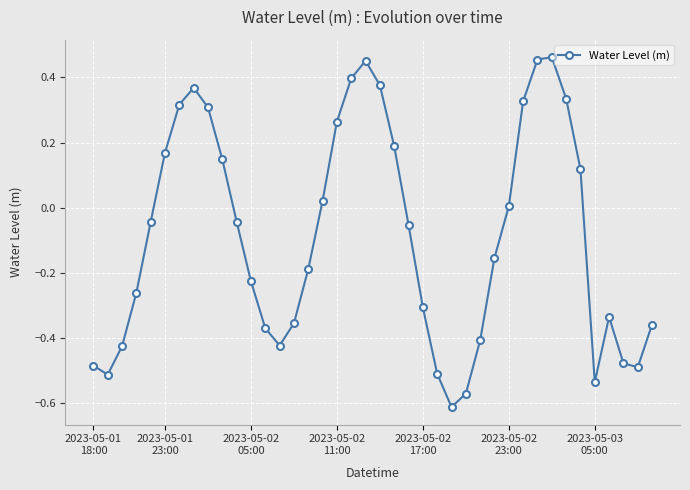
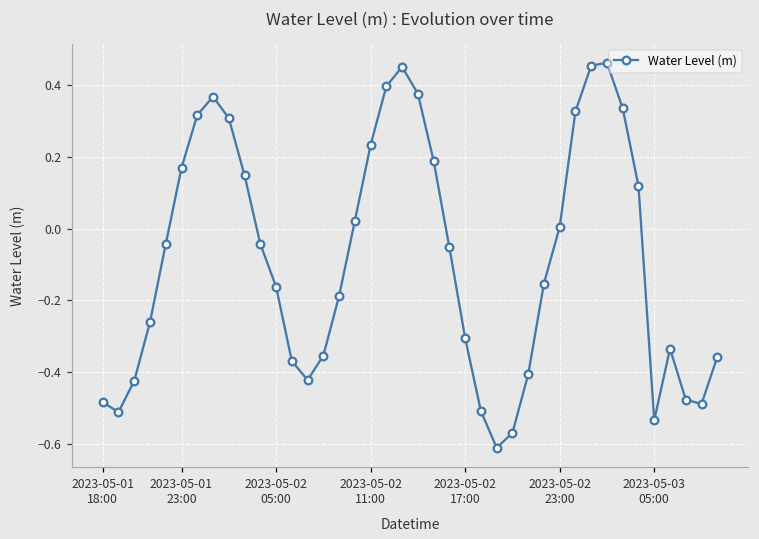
2023-05-02 05:00: -0.23 -> -0.16
2023-05-02 11:00: 0.26 -> 0.23
